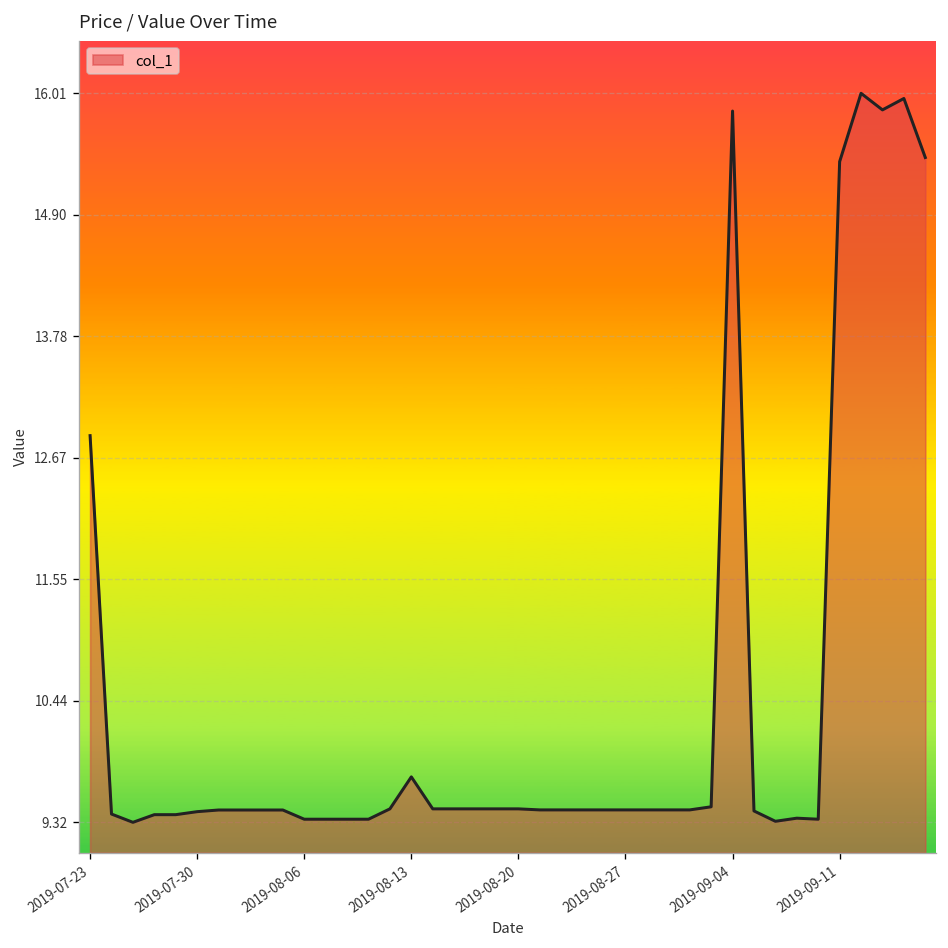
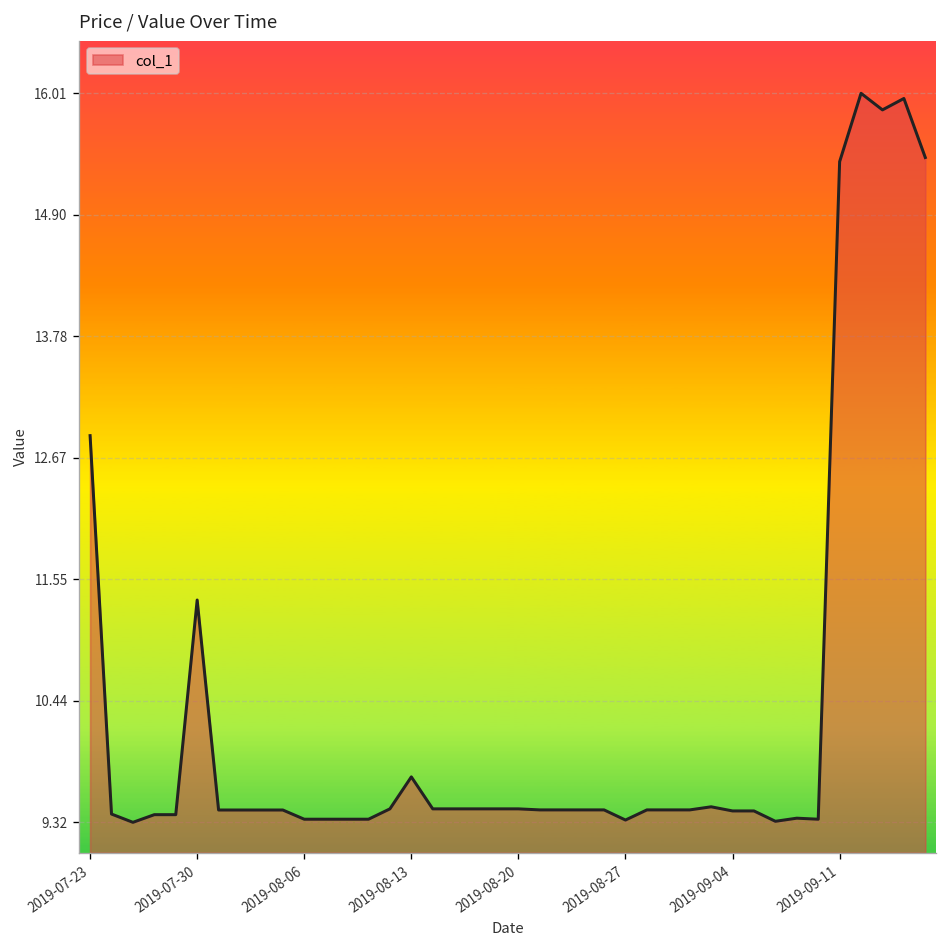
2019-07-30: 9.4 -> 11.4
2019-08-27: 9.4 -> 9.3
2019-09-04: 15.8 -> 9.4
